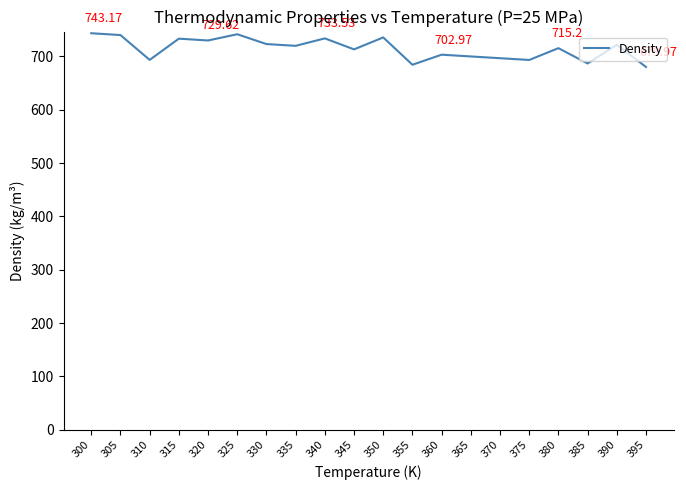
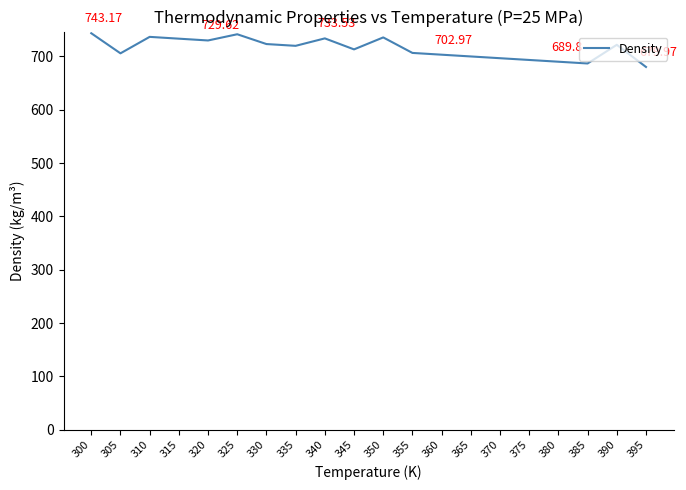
305: 740 -> 710
310: 690 -> 740
355: 680 -> 710
380: 720 -> 690
